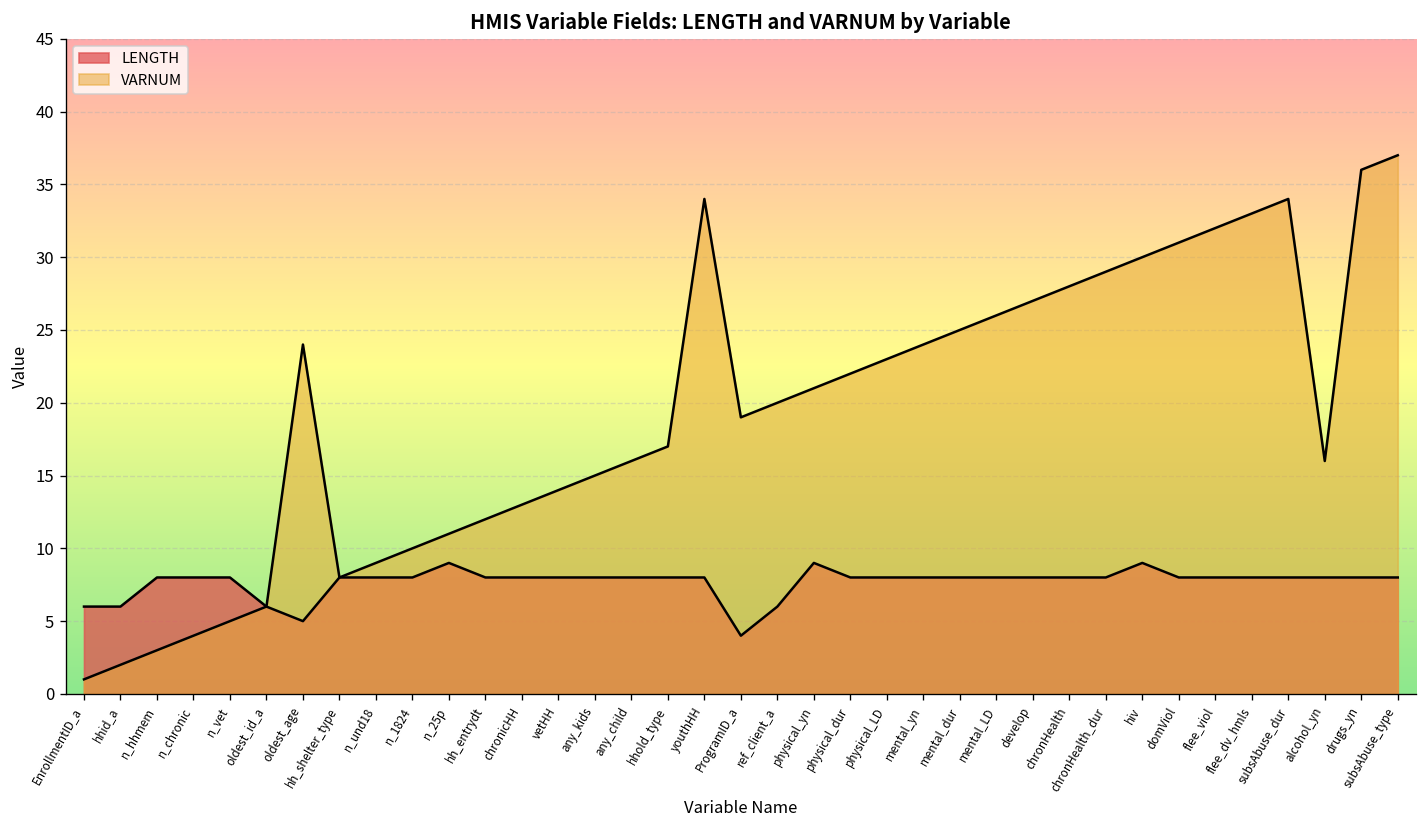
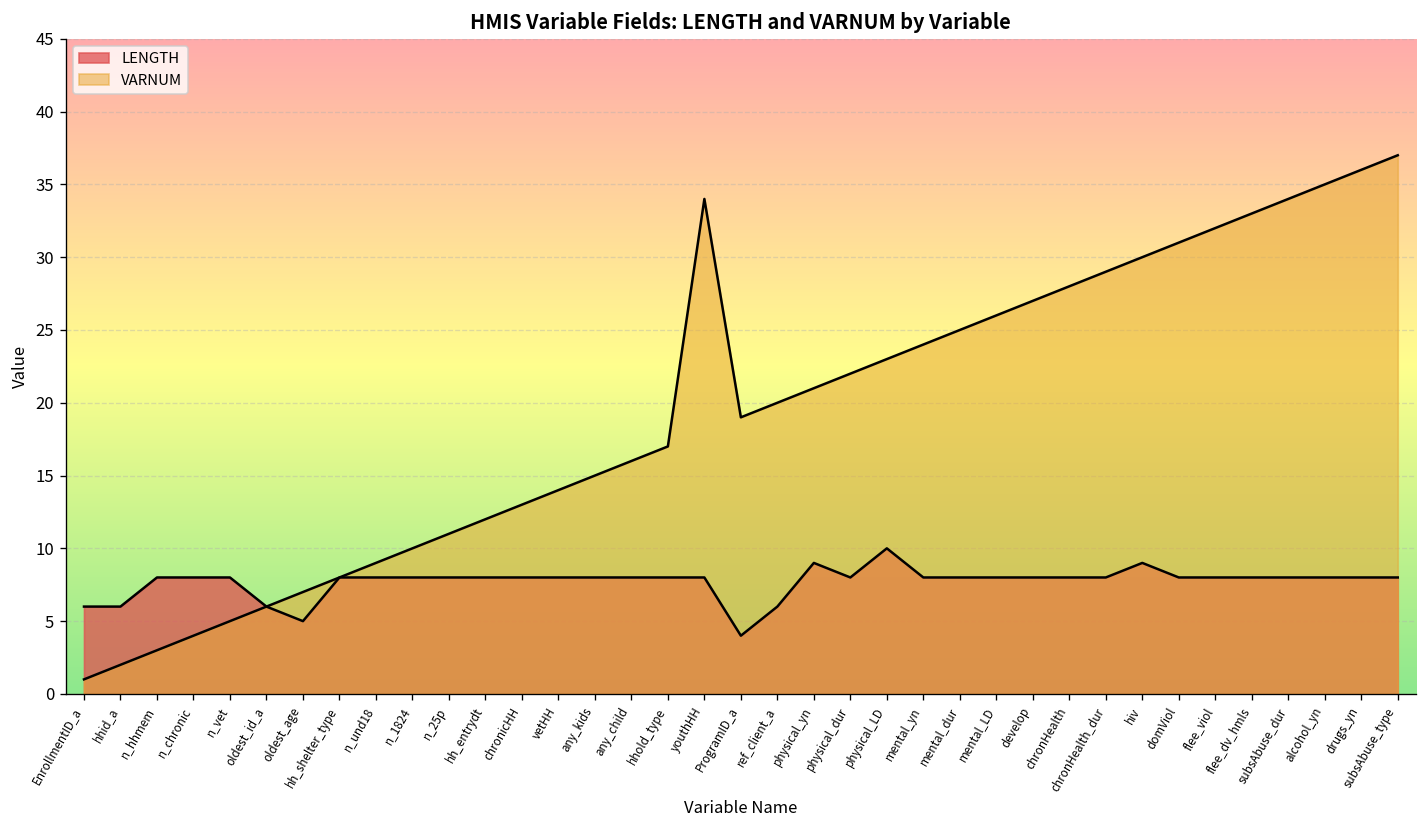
VARNUM, oldest_age: 24 -> 7
LENGTH, n_25p: 9 -> 8
LENGTH, physical_LD: 8 -> 10
VARNUM, alcohol_yn: 16 -> 35
